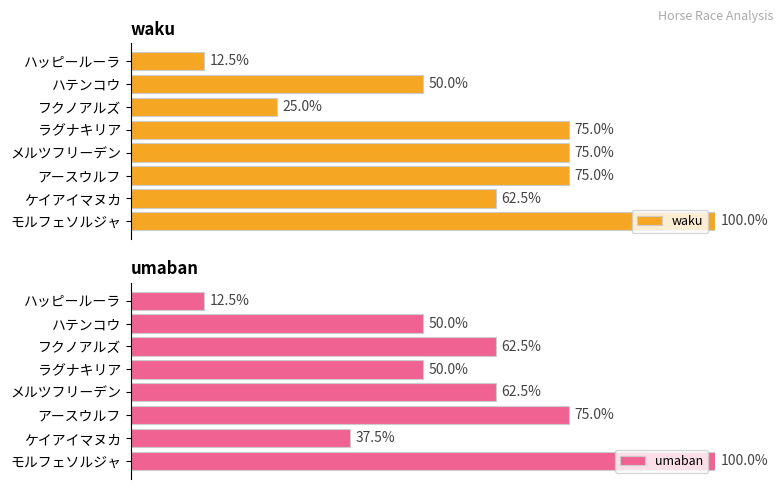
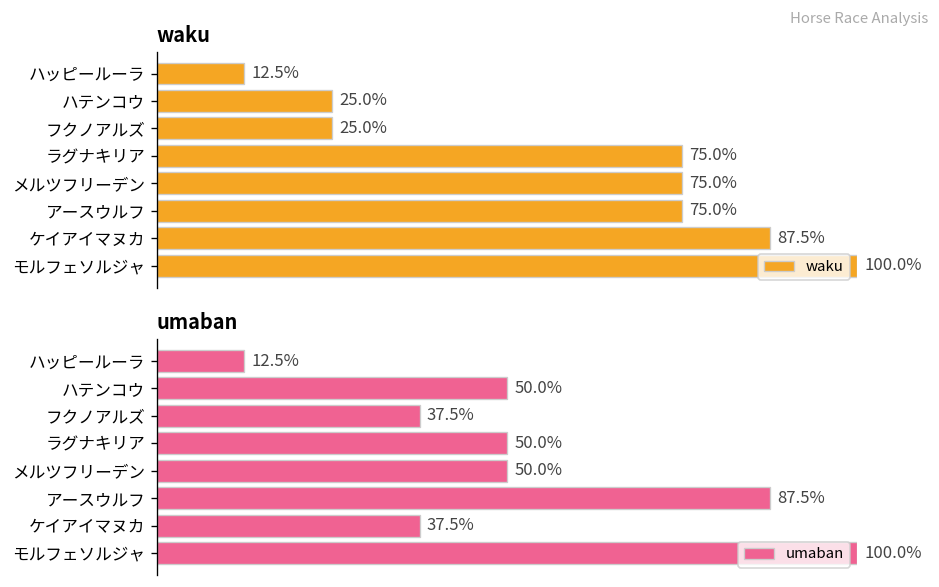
waku, ハテンコウ: 50.0% -> 25.0%
waku, ケイアイマヌカ: 62.5% -> 87.5%
umaban, フクノアルズ: 62.5% -> 37.5%
umaban, メルツフリーデン: 62.5% -> 50.0%
umaban, アースウルフ: 75.0% -> 87.5%
